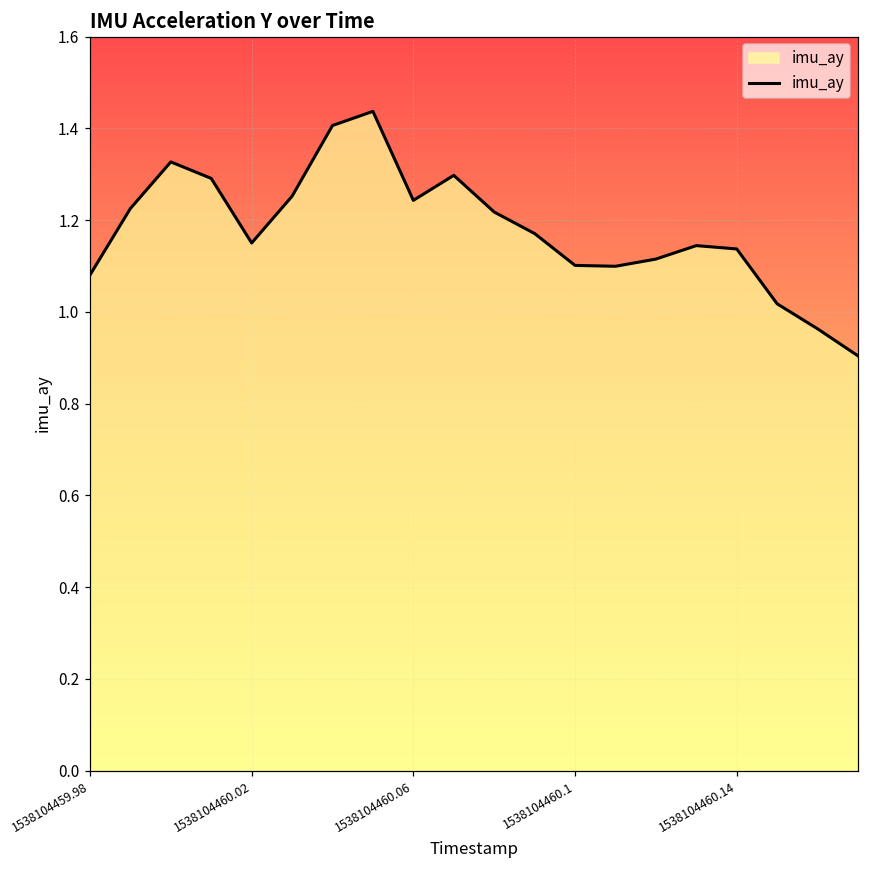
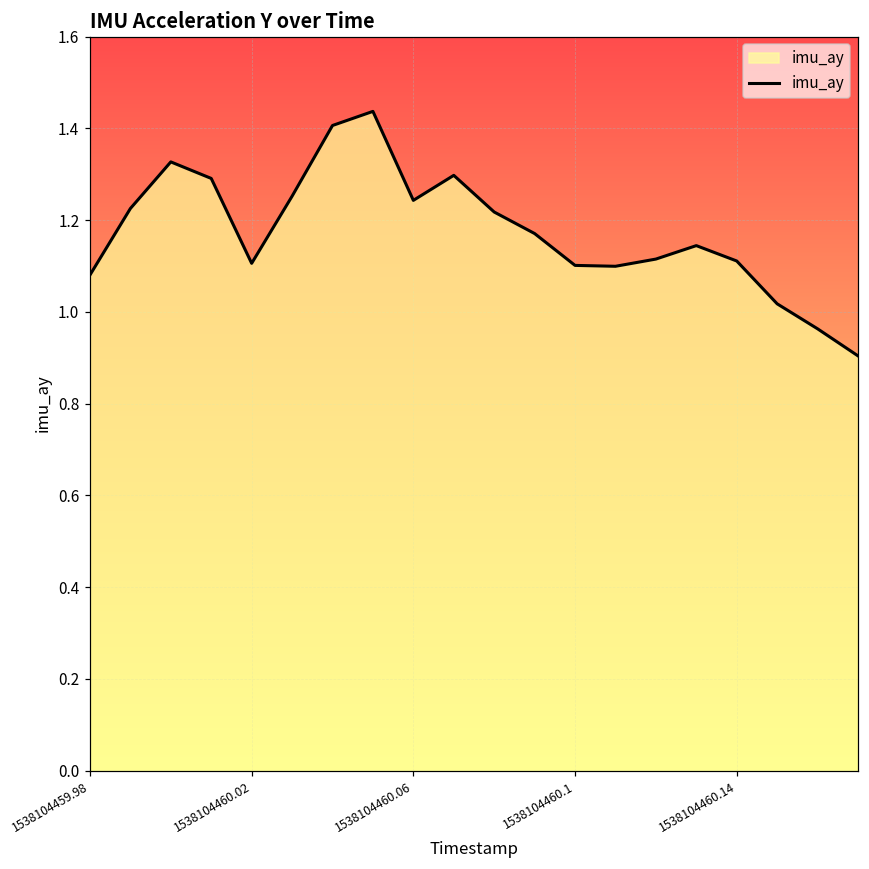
1538104460.02: 1.15 -> 1.11
1538104460.14: 1.14 -> 1.11
